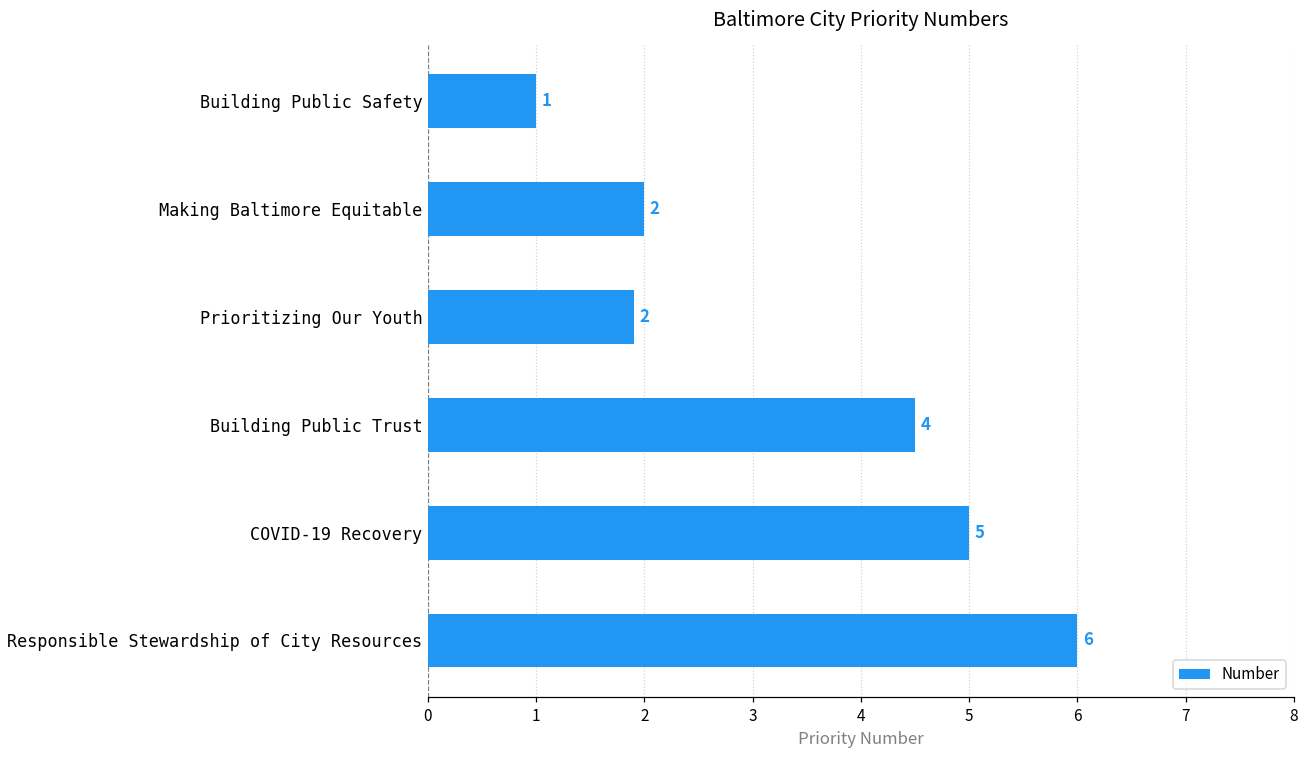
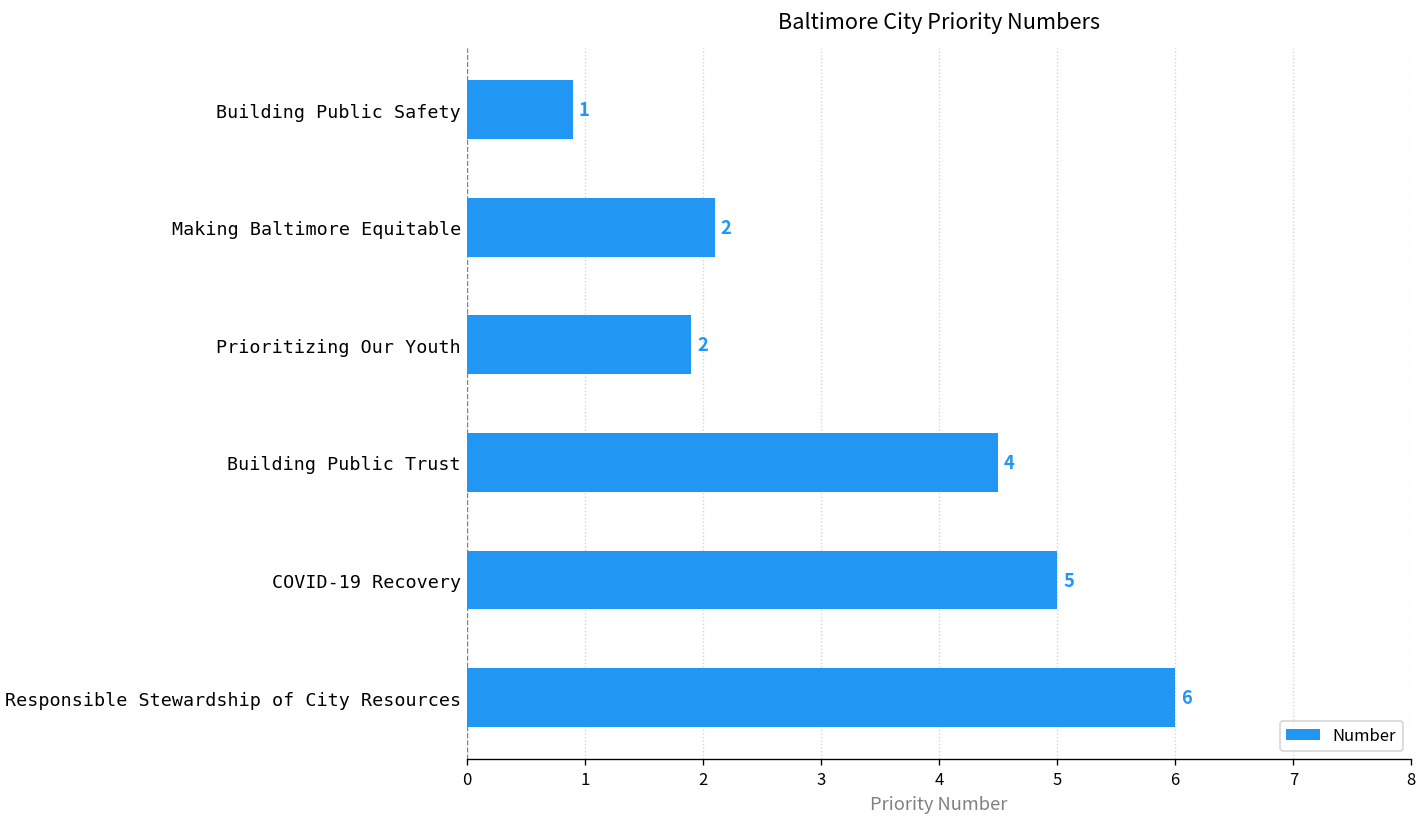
Building Public Safety: 1.0 -> 0.9
Making Baltimore Equitable: 2.0 -> 2.1
